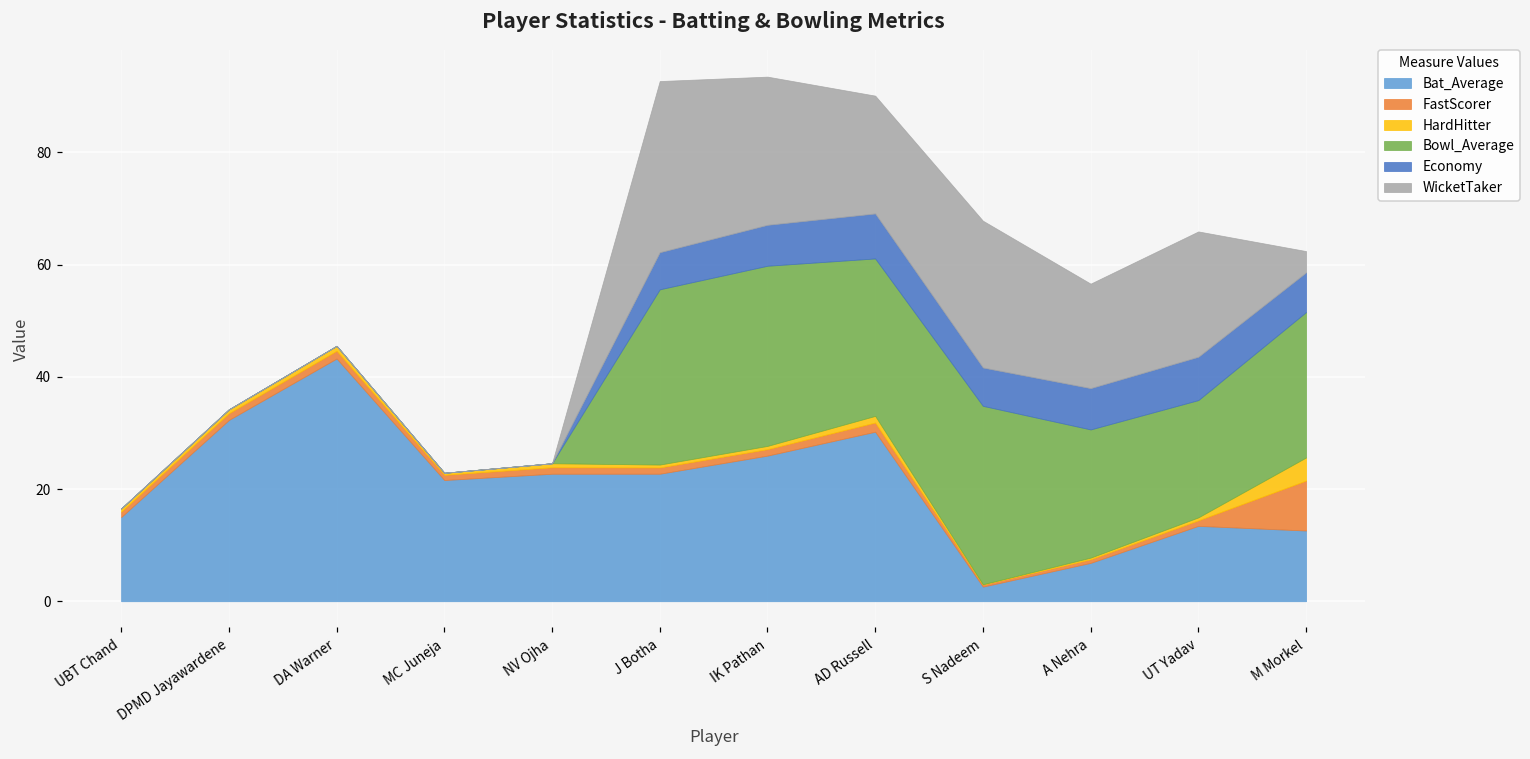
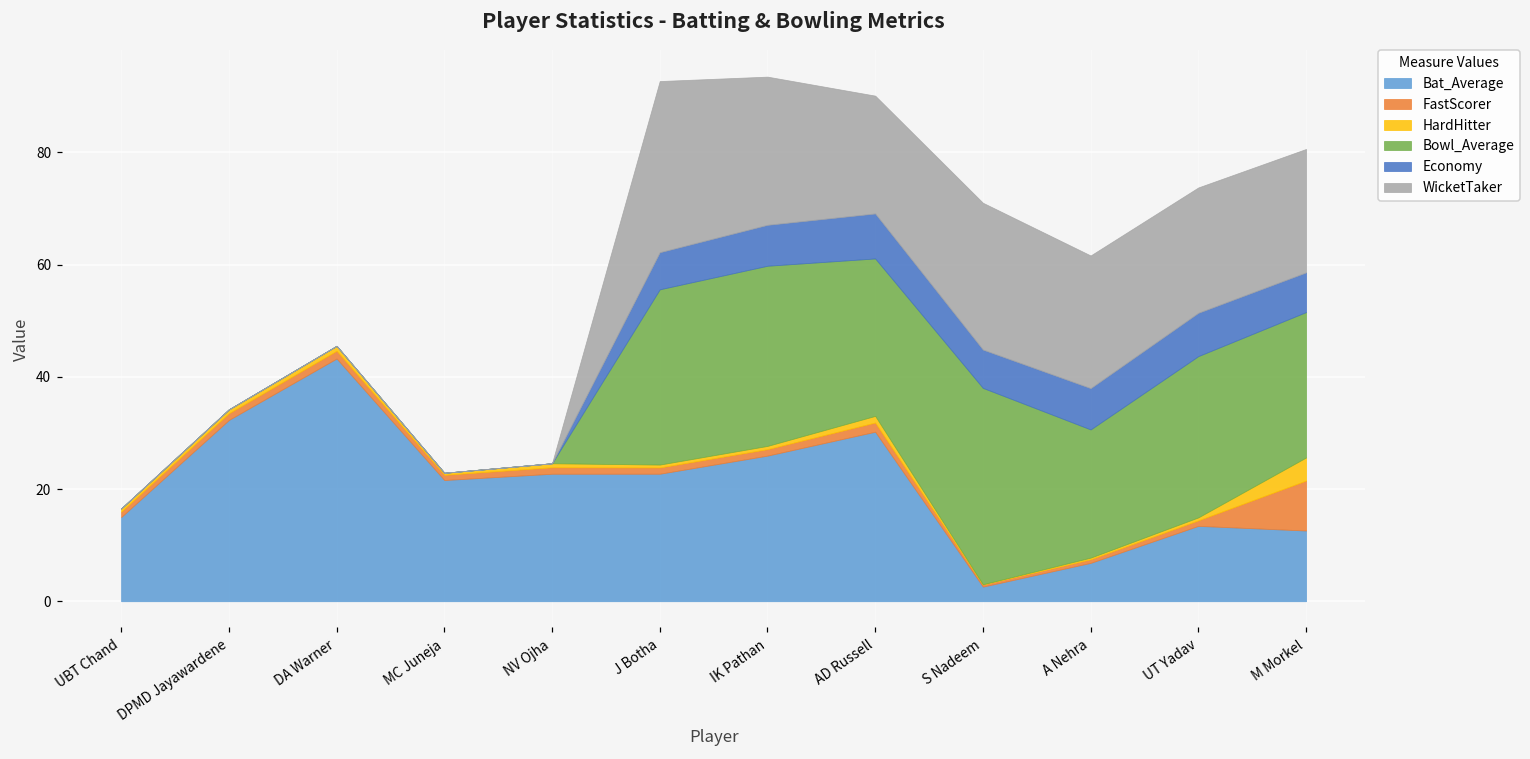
Bowl_Average, S Nadeem: 32 -> 35
WicketTaker, A Nehra: 19 -> 24
Bowl_Average, UT Yadav: 21 -> 29
WicketTaker, M Morkel: 4 -> 22
